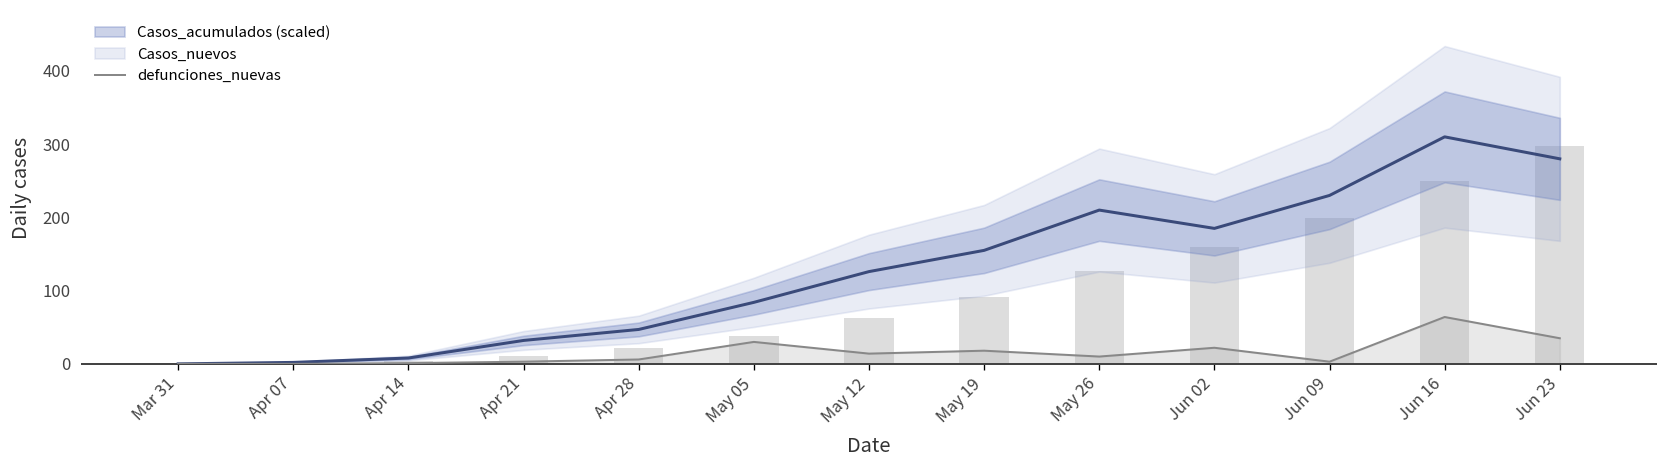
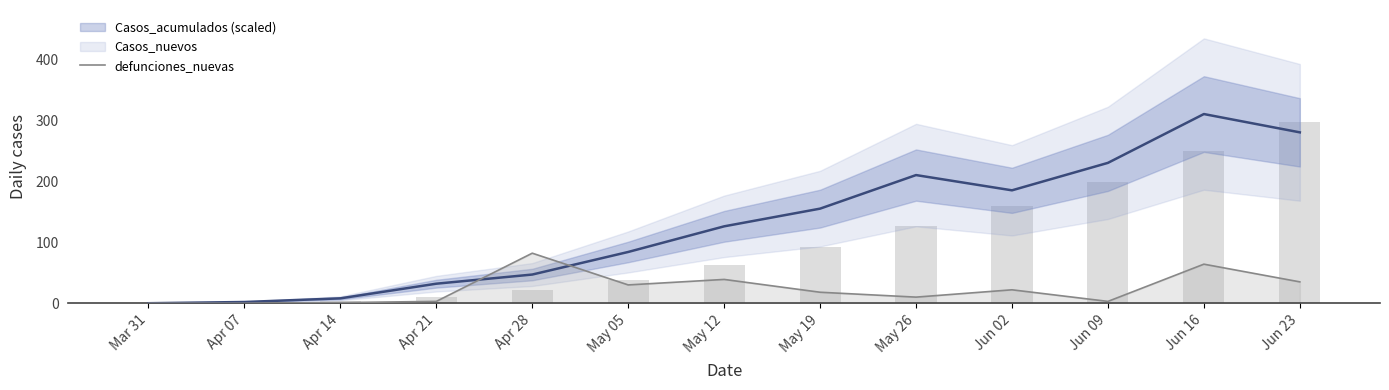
defunciones_nuevas, Apr 28: 10 -> 80
defunciones_nuevas, May 12: 10 -> 40
